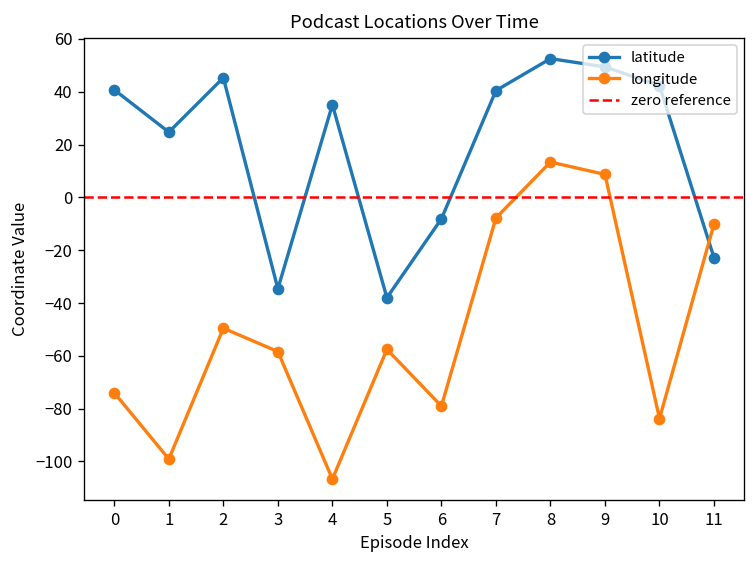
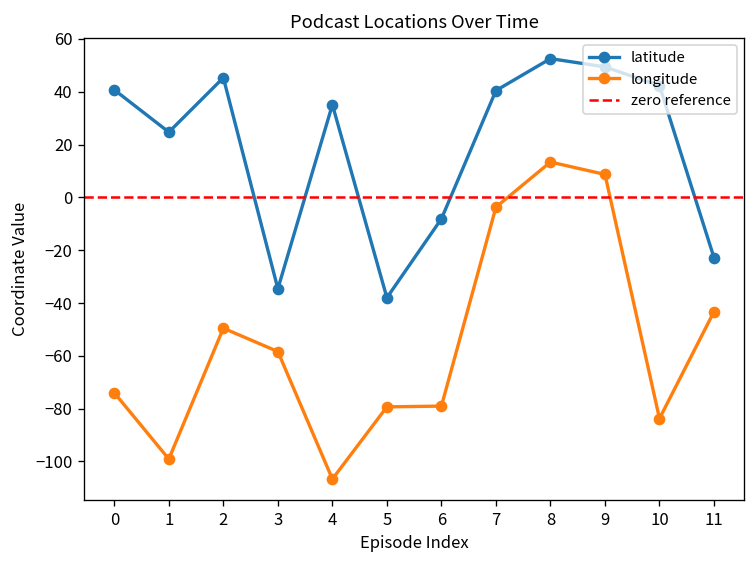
longitude, 5: -58 -> -79
longitude, 7: -8 -> -4
longitude, 11: -10 -> -43
